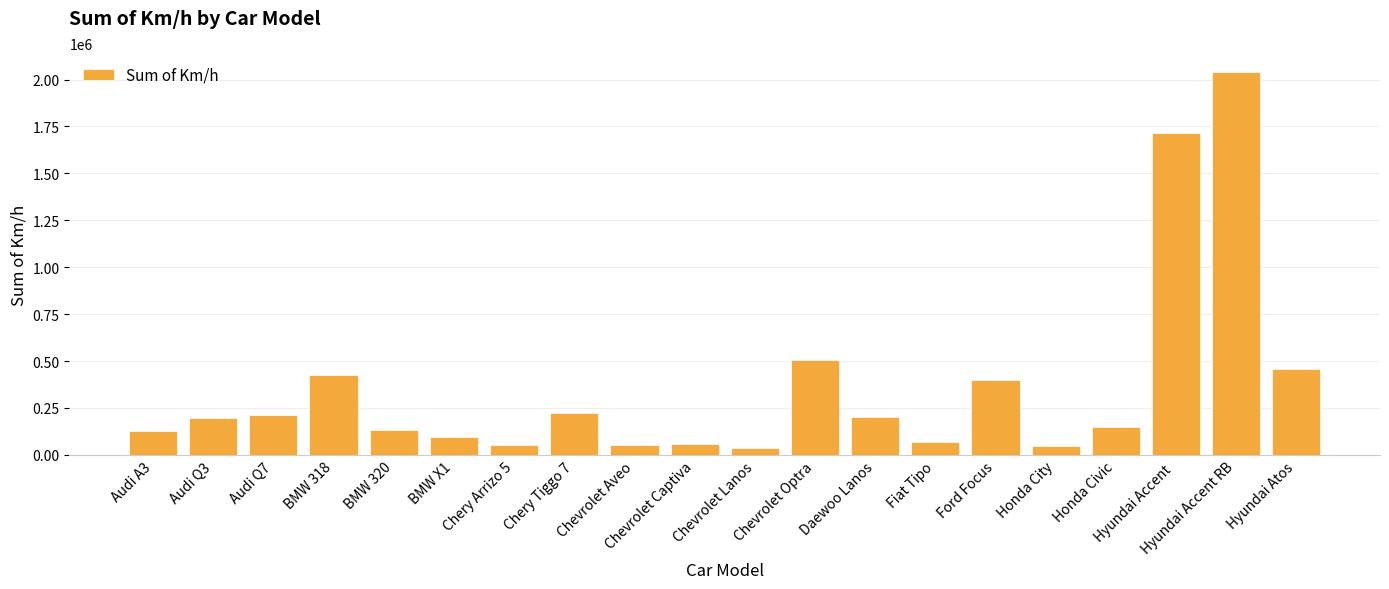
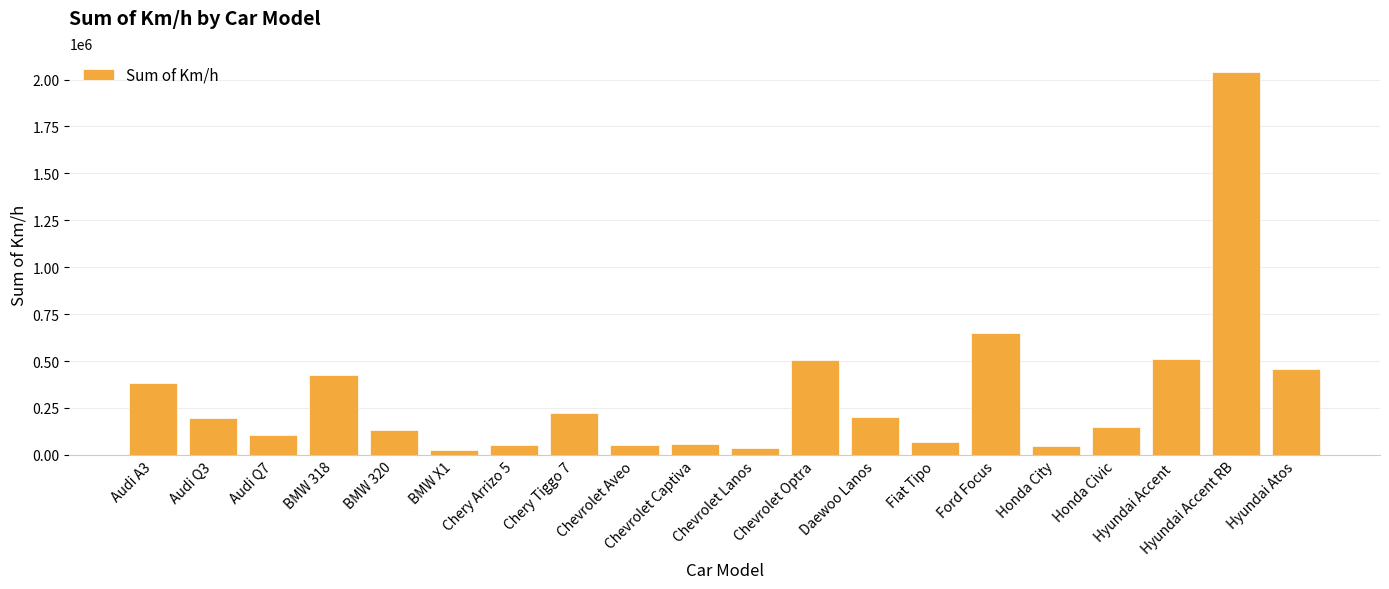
Audi A3: 130000 -> 380000
Audi Q7: 210000 -> 100000
BMW X1: 100000 -> 30000
Ford Focus: 400000 -> 650000
Hyundai Accent: 1710000 -> 510000
